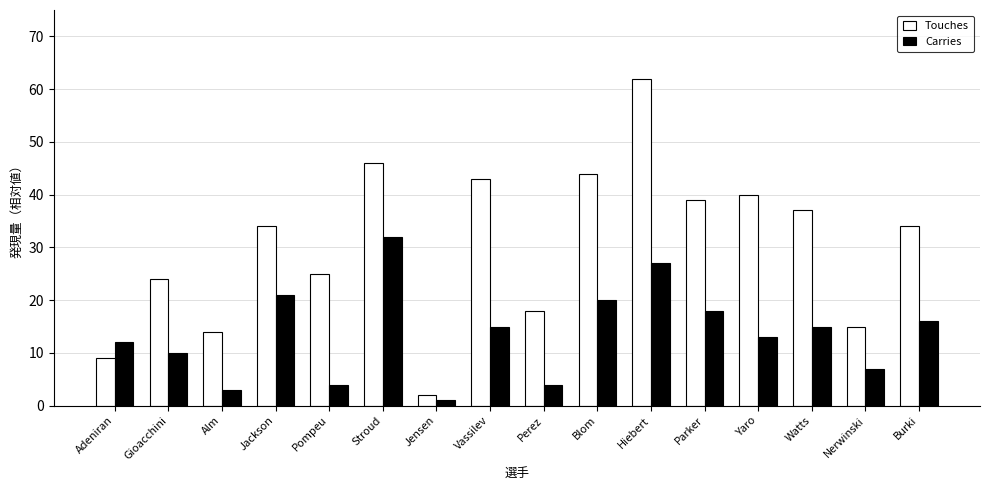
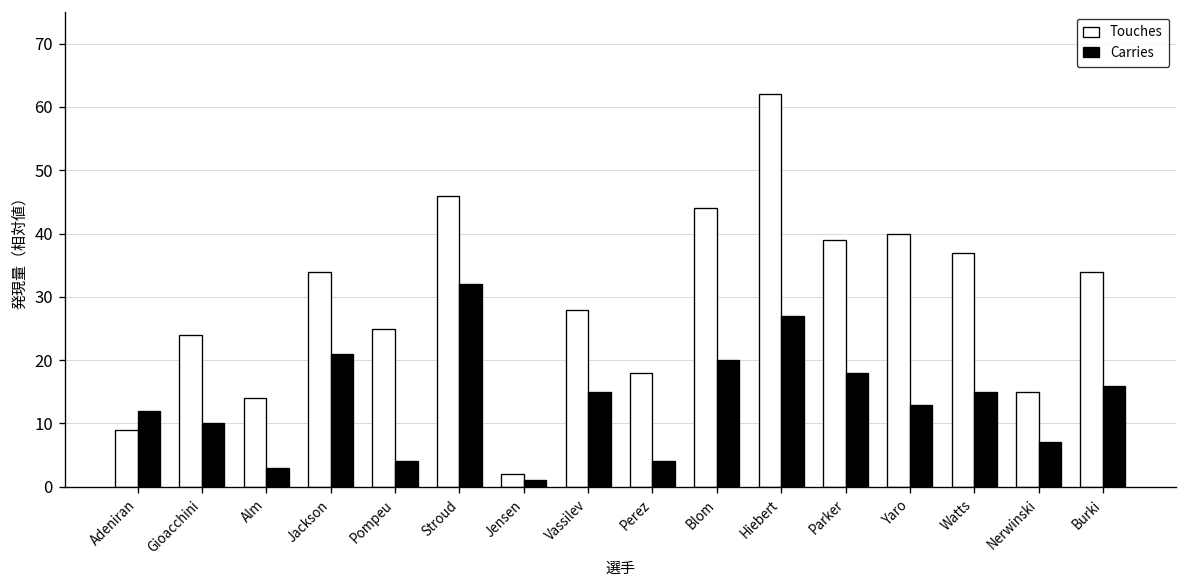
Touches, Vassilev: 43 -> 28
